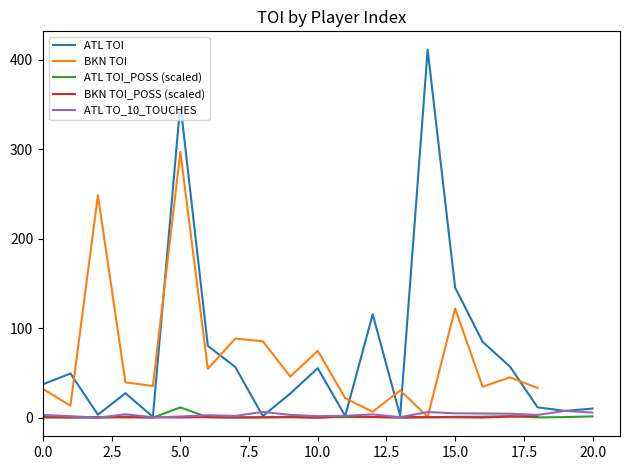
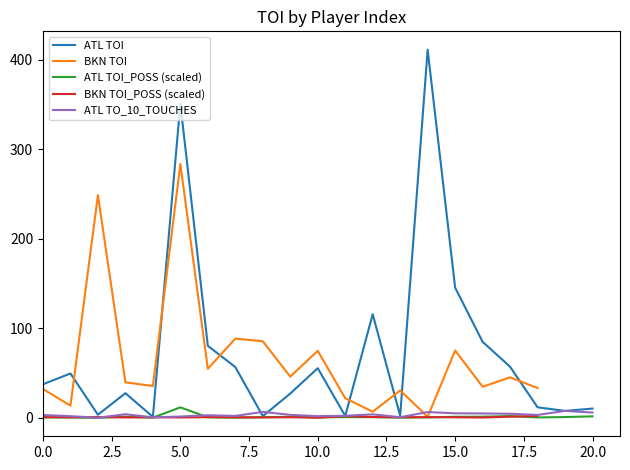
BKN TOI, 5.0: 300 -> 280
BKN TOI, 15.0: 120 -> 80
